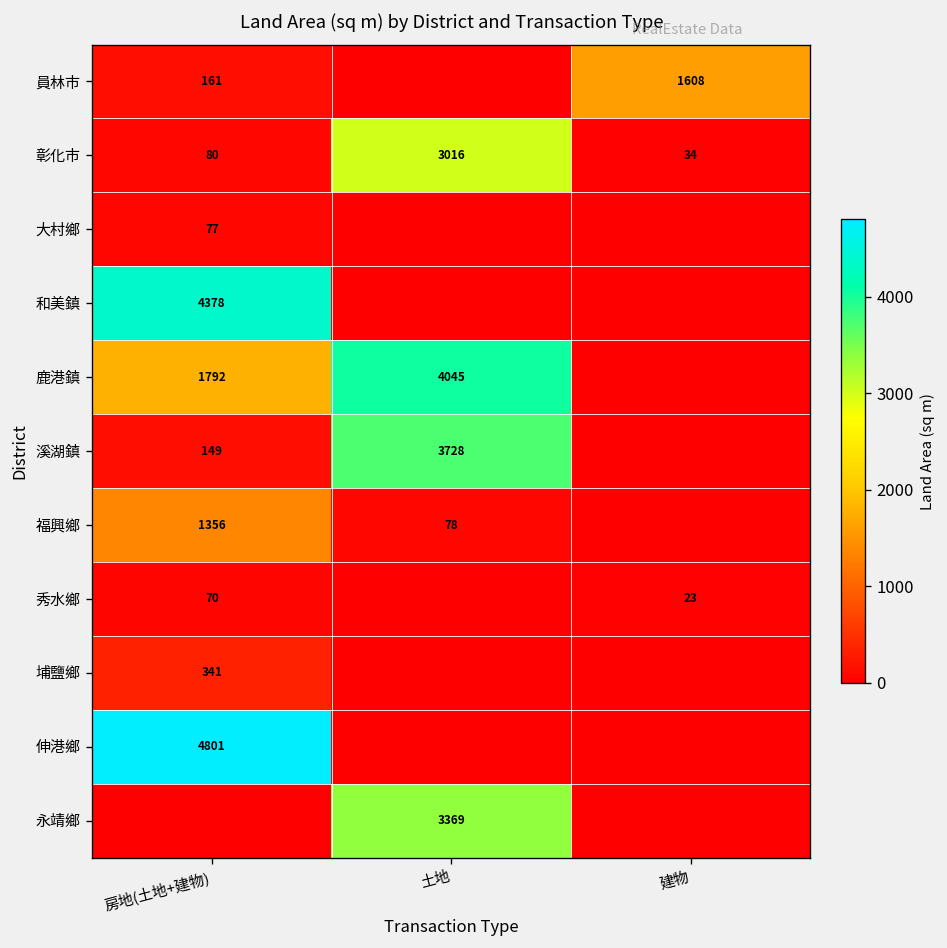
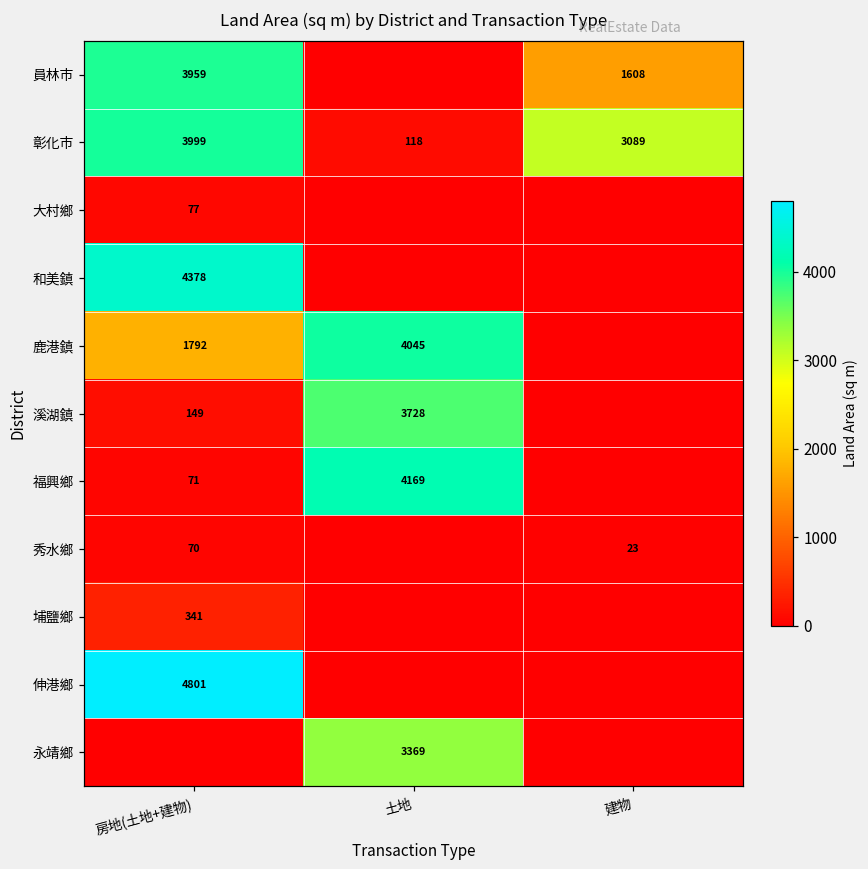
員林市, 房地(土地+建物): 161 -> 3959
彰化市, 房地(土地+建物): 80 -> 3999
彰化市, 土地: 3016 -> 118
彰化市, 建物: 34 -> 3089
福興鄉, 房地(土地+建物): 1356 -> 71
福興鄉, 土地: 78 -> 4169
